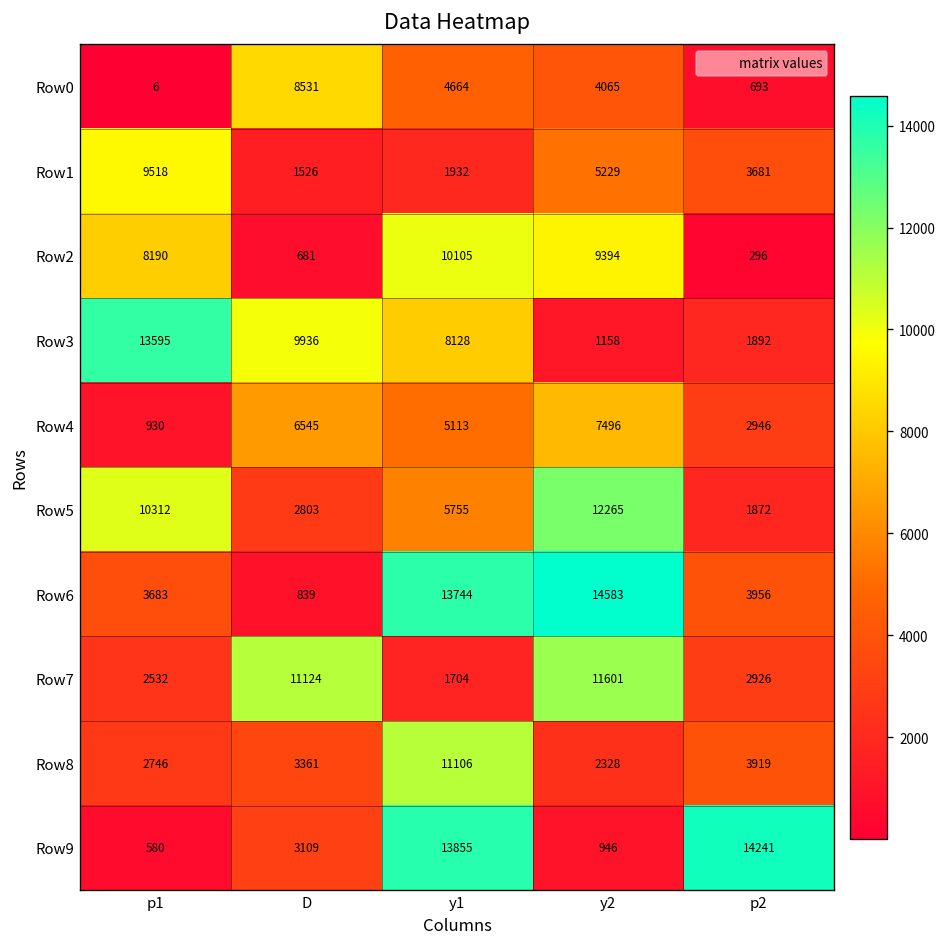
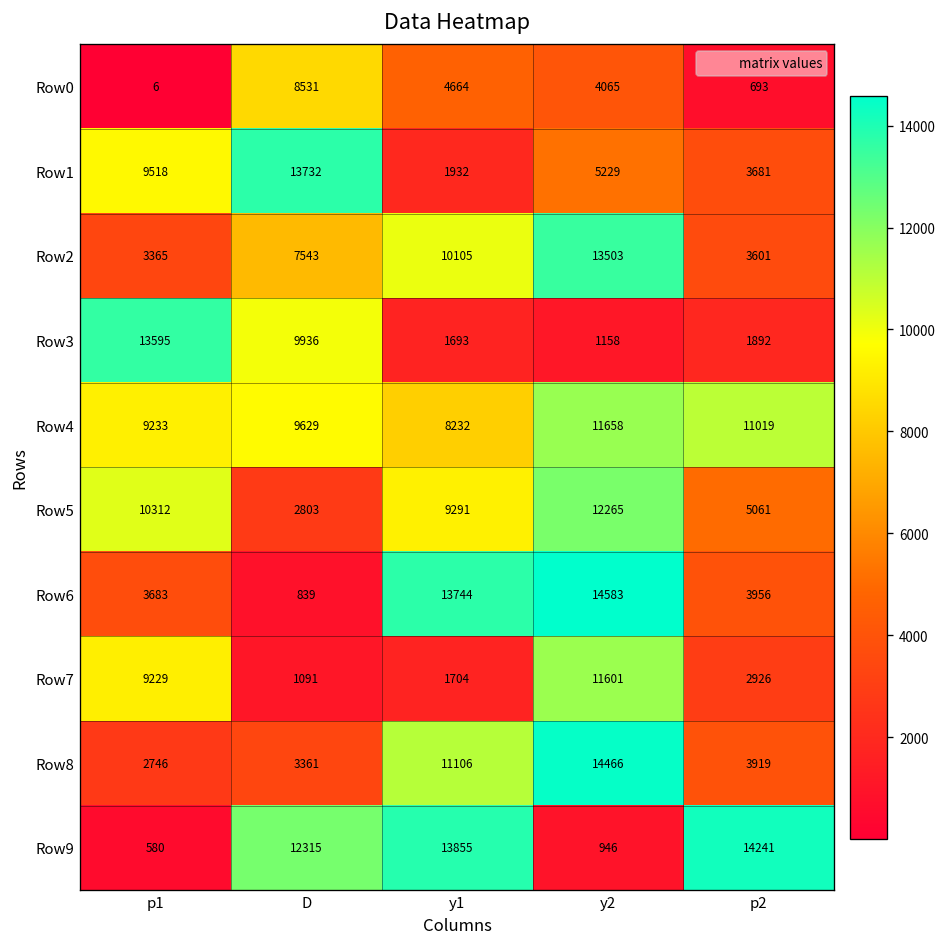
Row1, D: 1526 -> 13732
Row2, p1: 8190 -> 3365
Row2, D: 681 -> 7543
Row2, y2: 9394 -> 13503
Row2, p2: 296 -> 3601
Row3, y1: 8128 -> 1693
Row4, p1: 930 -> 9233
Row4, D: 6545 -> 9629
Row4, y1: 5113 -> 8232
Row4, y2: 7496 -> 11658
Row4, p2: 2946 -> 11019
Row5, y1: 5755 -> 9291
Row5, p2: 1872 -> 5061
Row7, p1: 2532 -> 9229
Row7, D: 11124 -> 1091
Row8, y2: 2328 -> 14466
Row9, D: 3109 -> 12315
